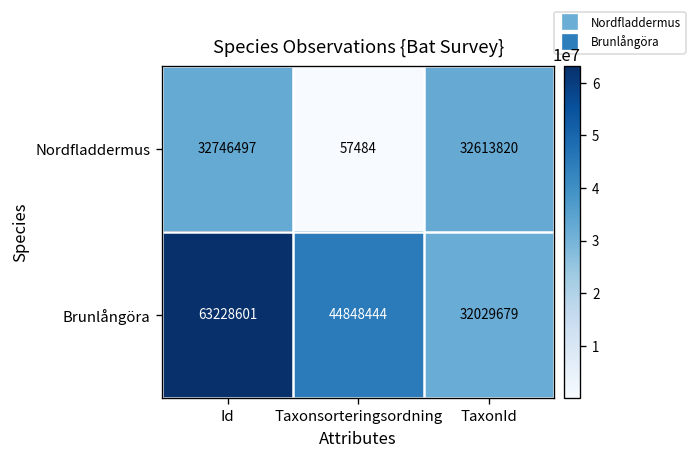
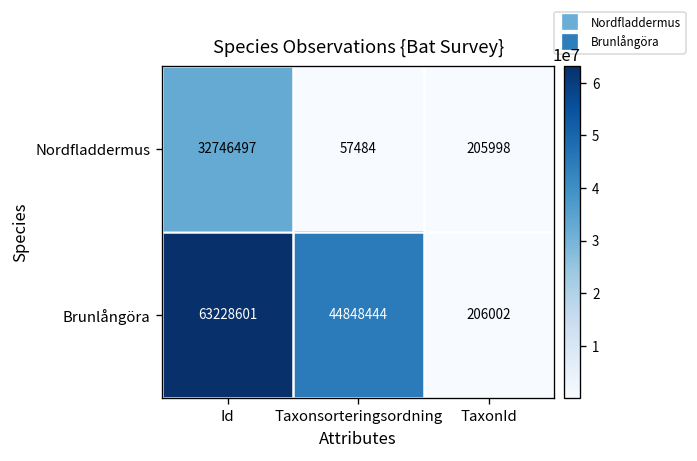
Nordfladdermus, TaxonId: 32613820 -> 205998
Brunlångöra, TaxonId: 32029679 -> 206002
